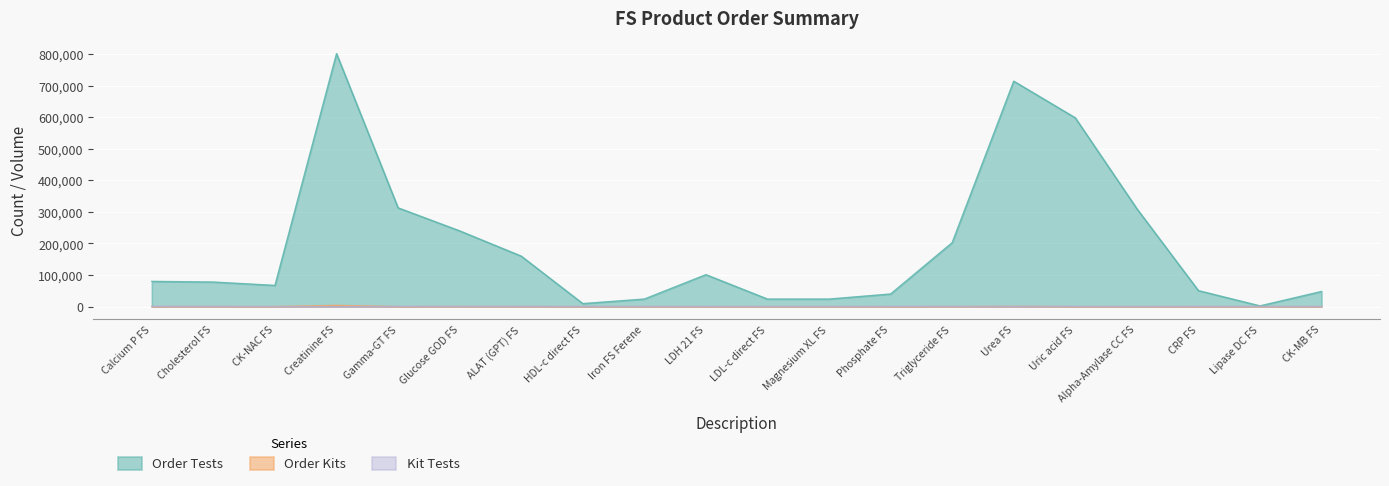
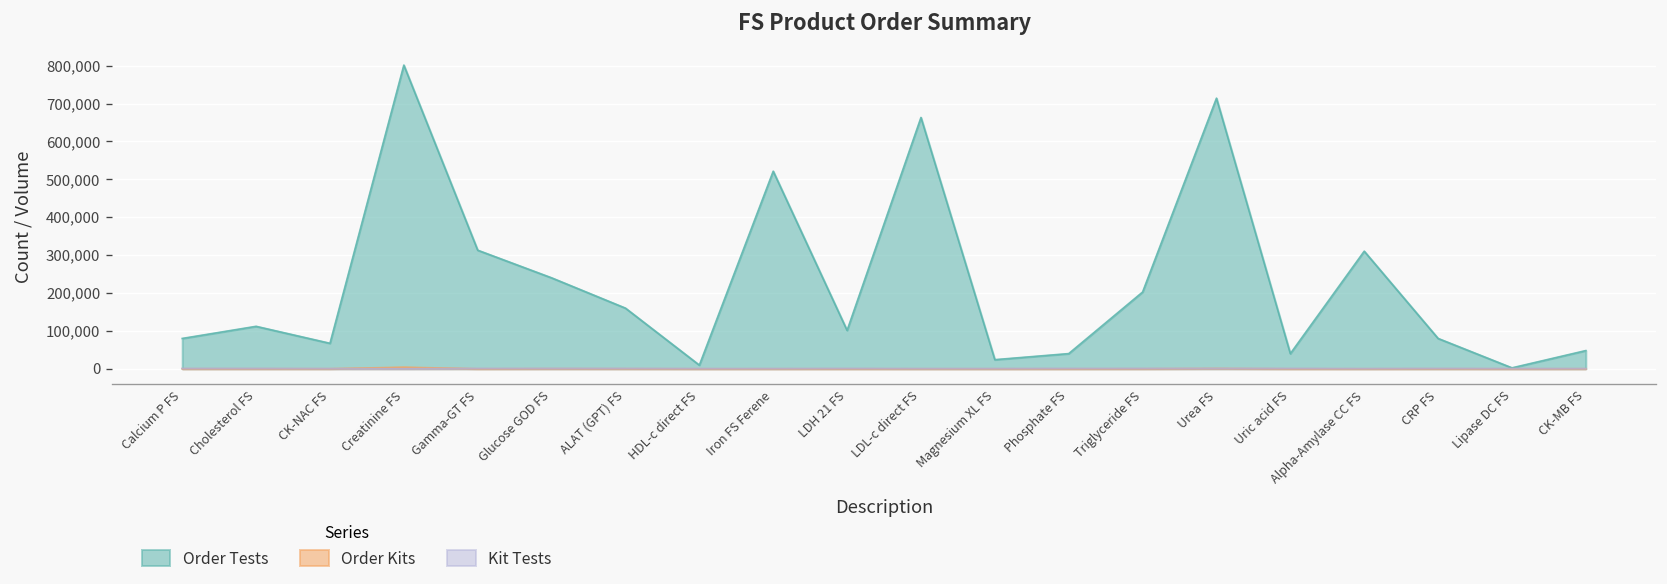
Order Tests, Cholesterol FS: 80,000 -> 110,000
Order Tests, Iron FS Ferene: 20,000 -> 520,000
Order Tests, LDL-c direct FS: 20,000 -> 660,000
Order Tests, Uric acid FS: 600,000 -> 40,000
Order Tests, CRP FS: 50,000 -> 80,000
